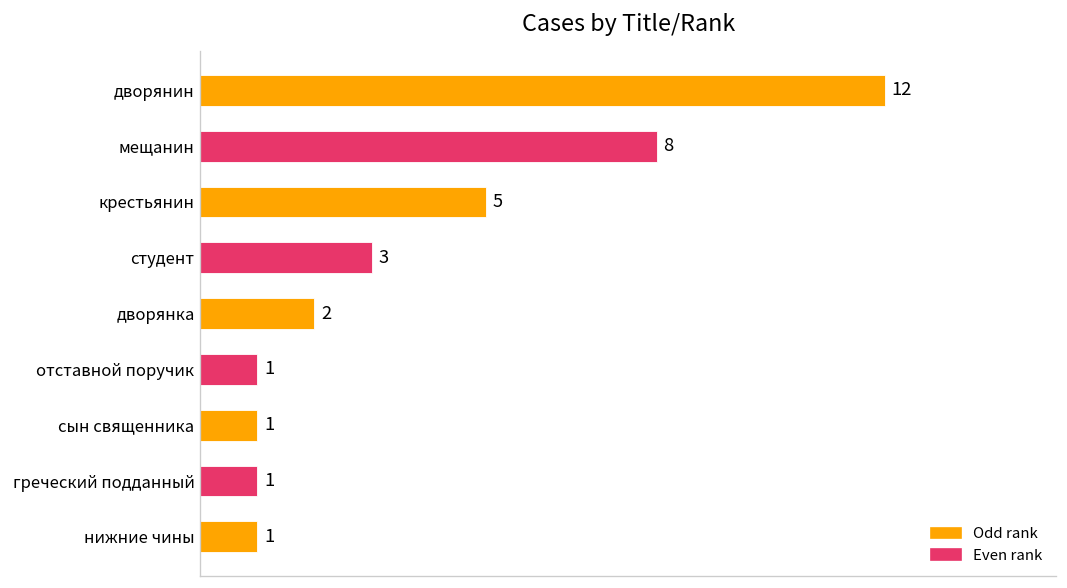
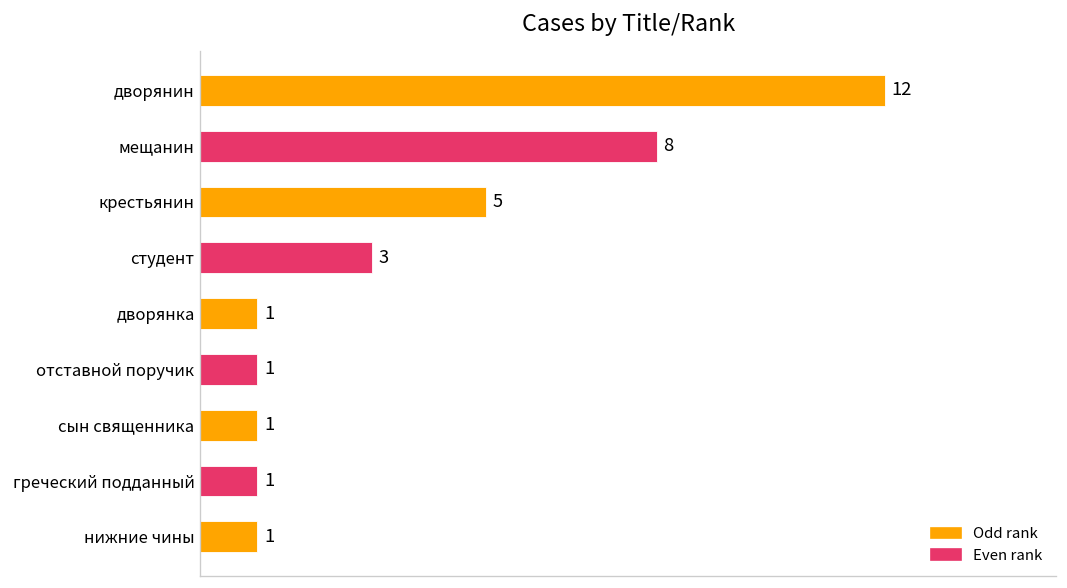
дворянка: 2 -> 1
